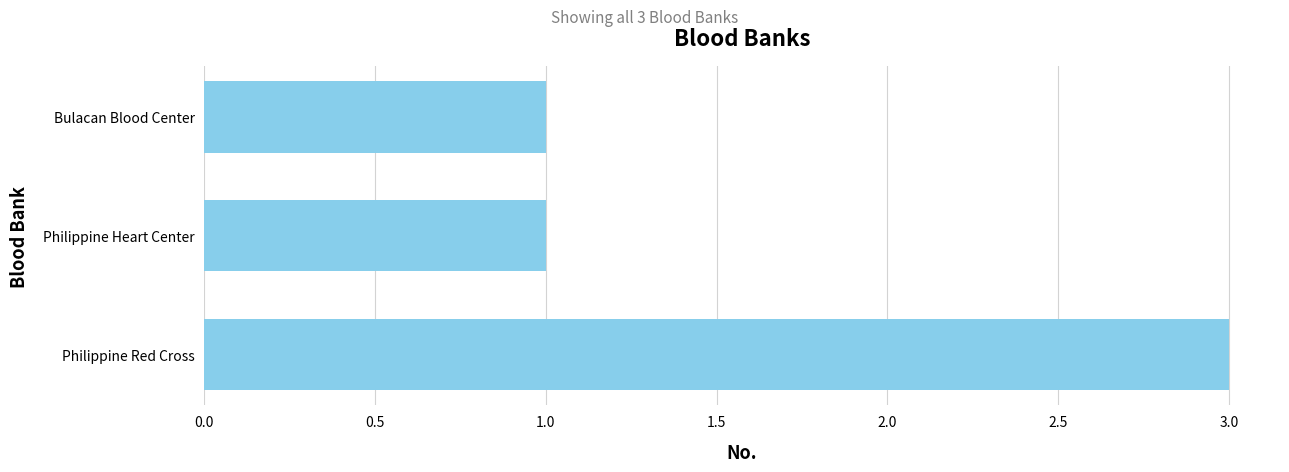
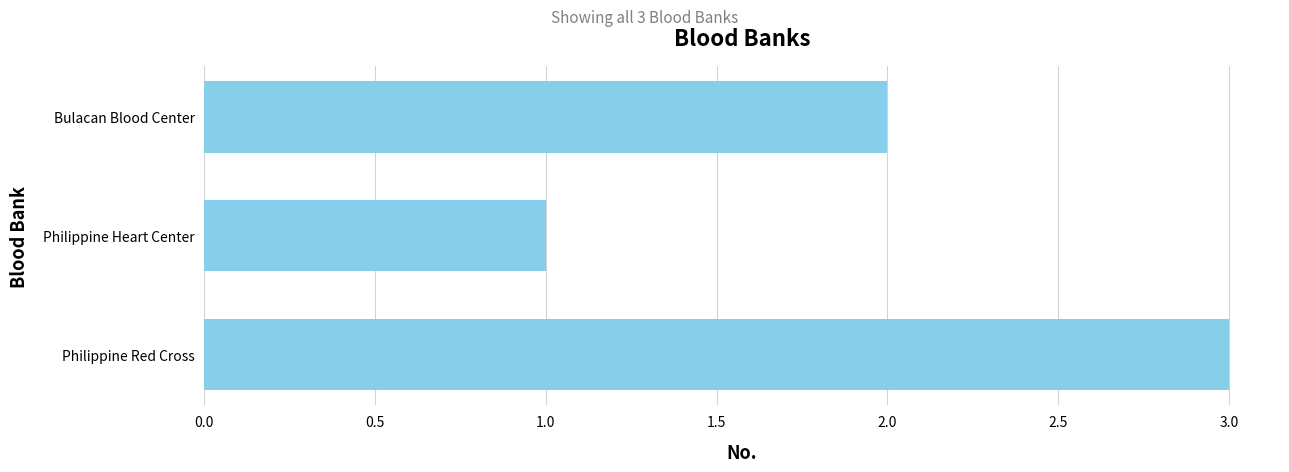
Bulacan Blood Center: 1 -> 2
